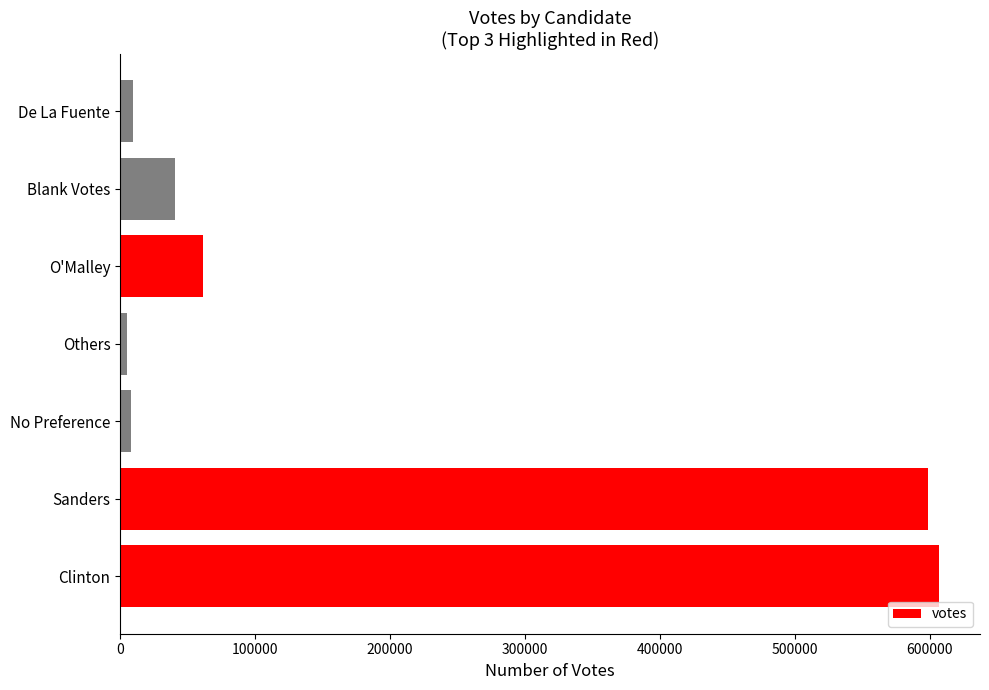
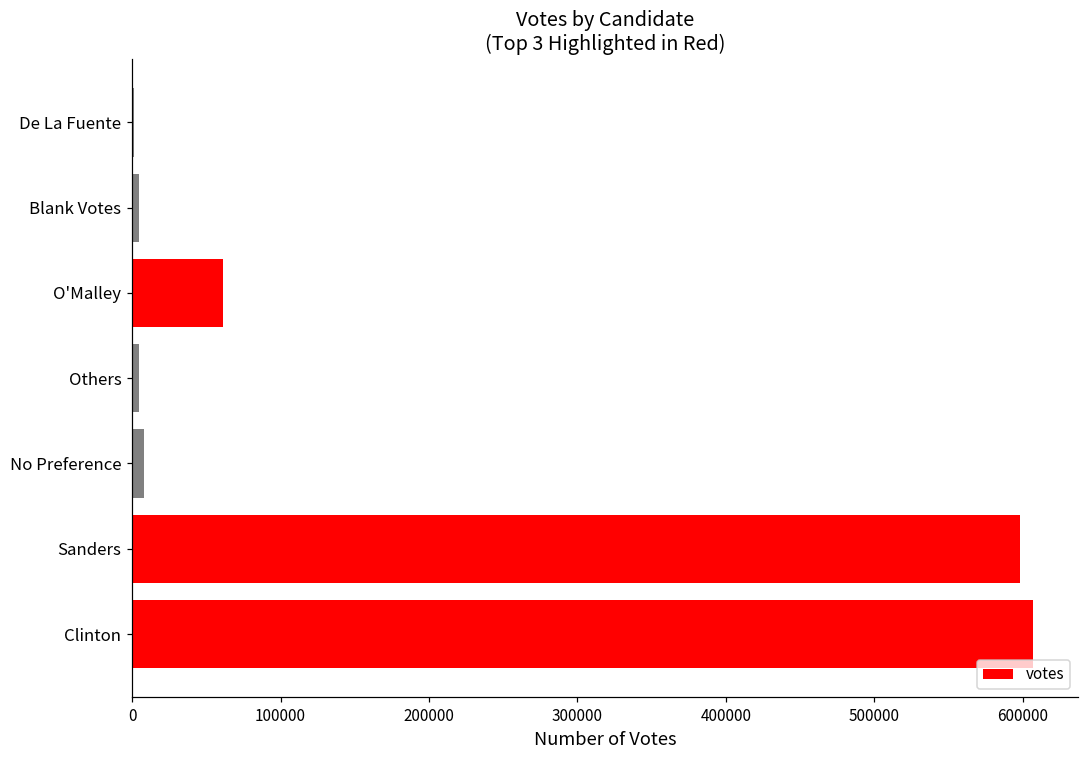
De La Fuente: 9000 -> 2000
Blank Votes: 41000 -> 4000
